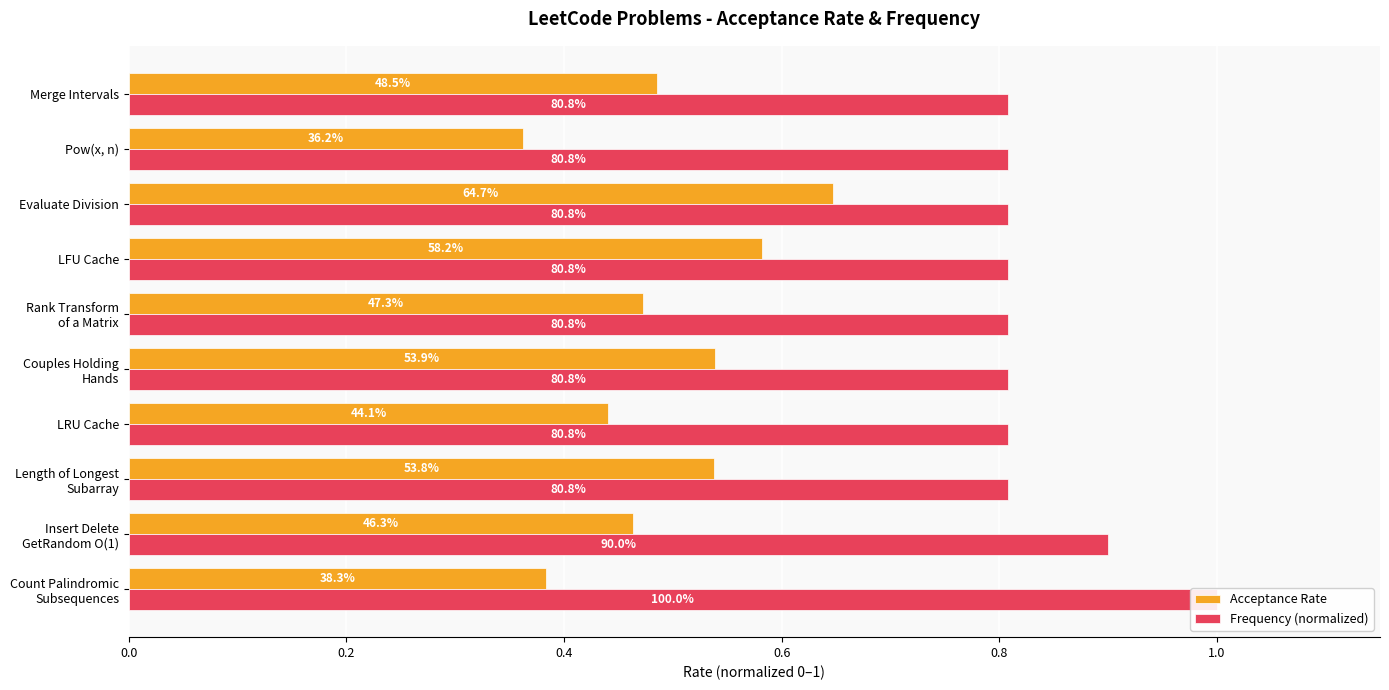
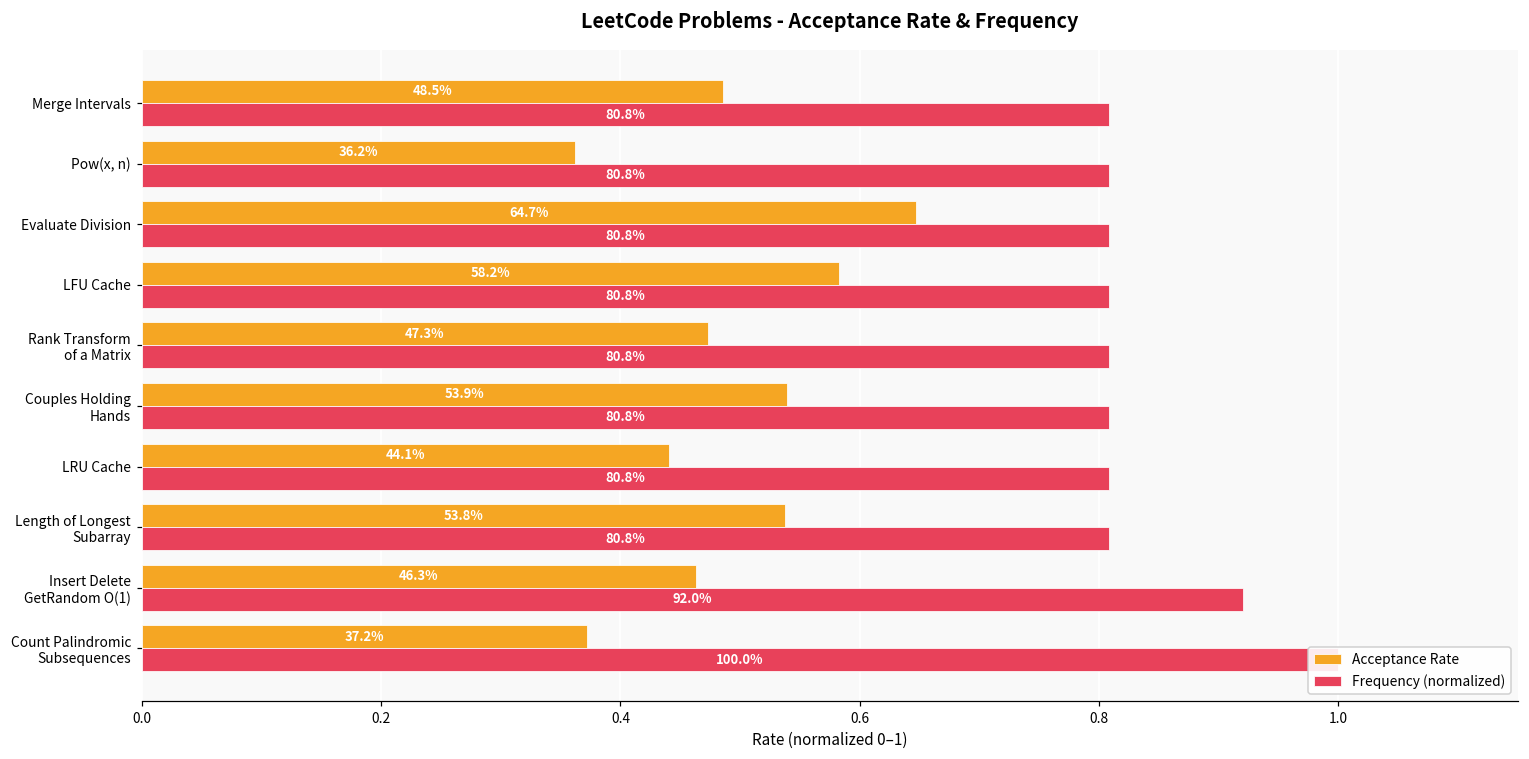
Frequency (normalized), Insert Delete GetRandom O(1): 90.0% -> 92.0%
Acceptance Rate, Count Palindromic Subsequences: 38.3% -> 37.2%
